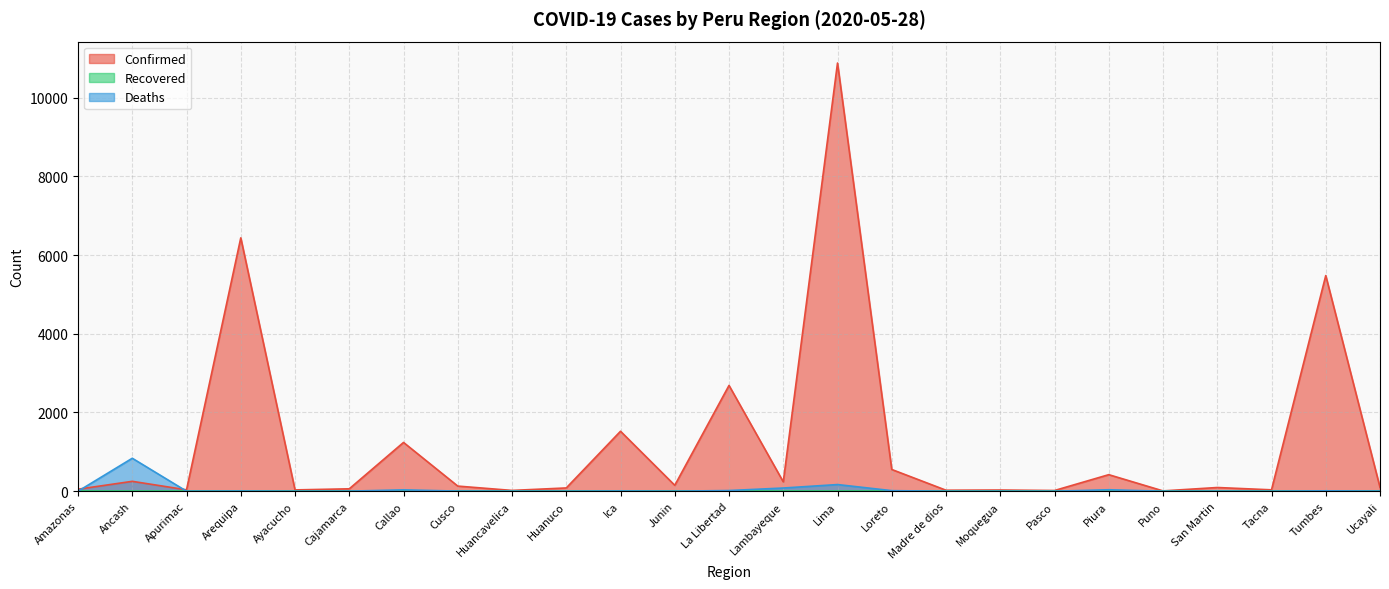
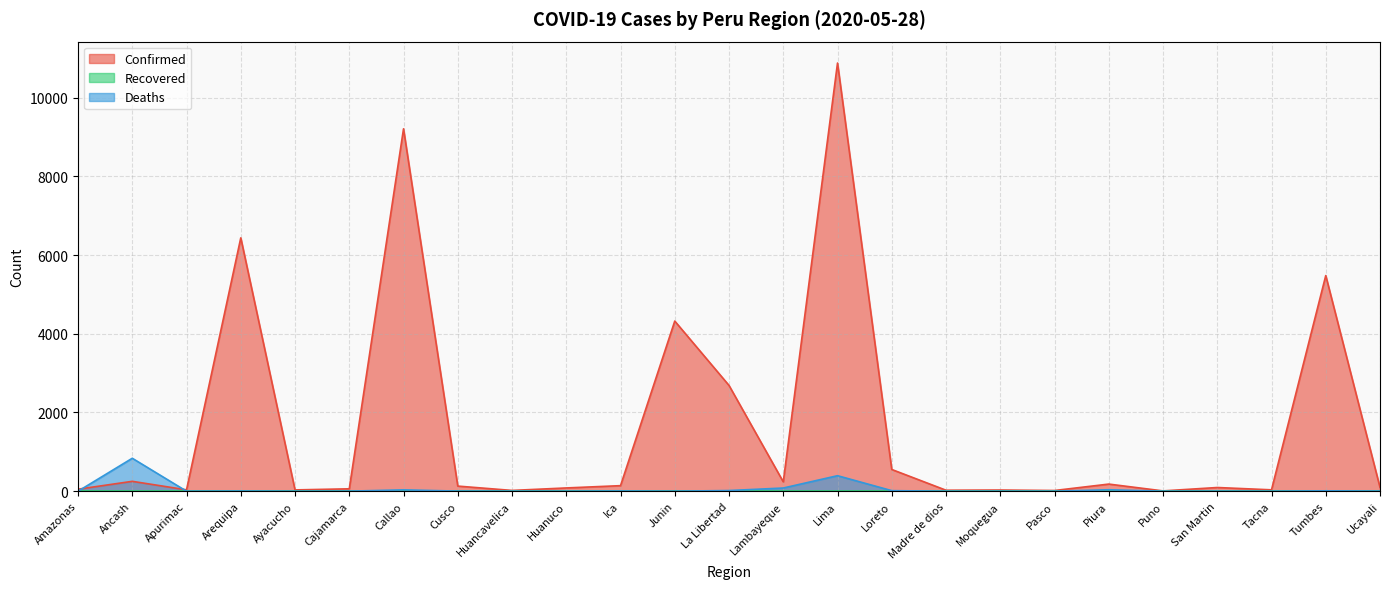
Confirmed, Callao: 1200 -> 9200
Confirmed, Ica: 1500 -> 100
Confirmed, Junin: 200 -> 4300
Deaths, Lima: 200 -> 400
Confirmed, Piura: 400 -> 200
